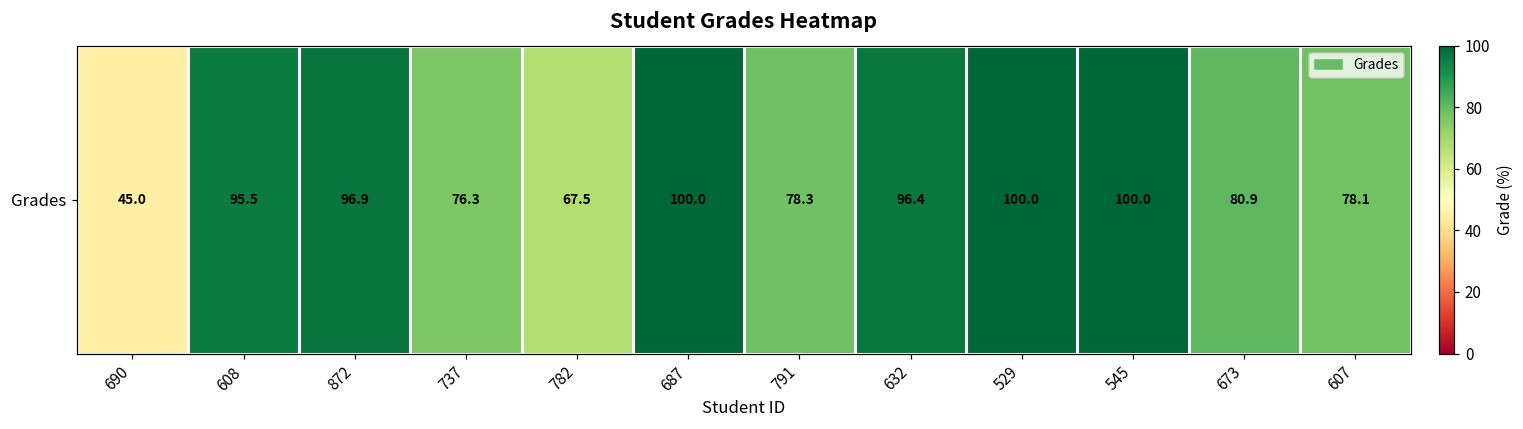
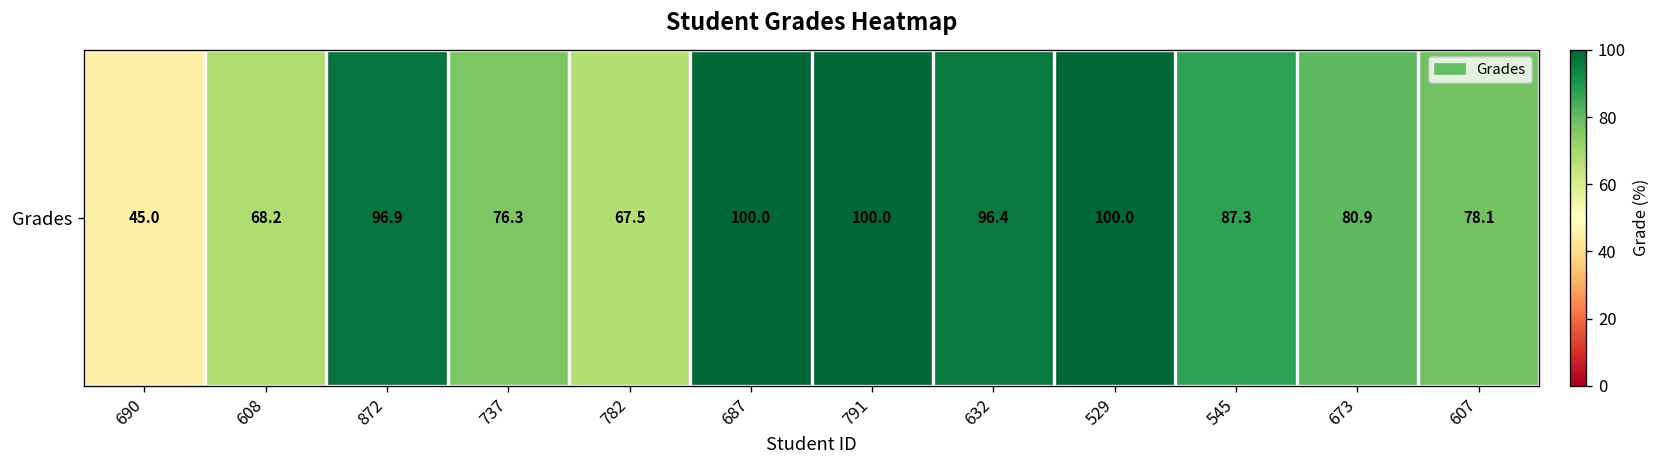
Grades, 608: 95.5 -> 68.2
Grades, 791: 78.3 -> 100.0
Grades, 545: 100.0 -> 87.3
